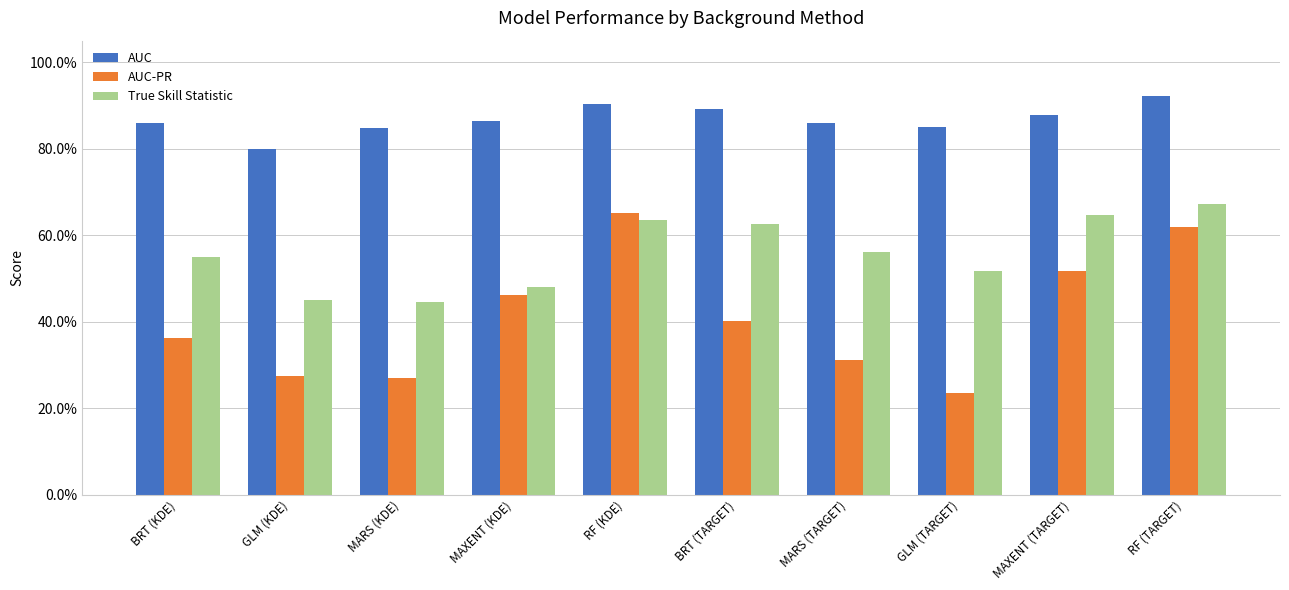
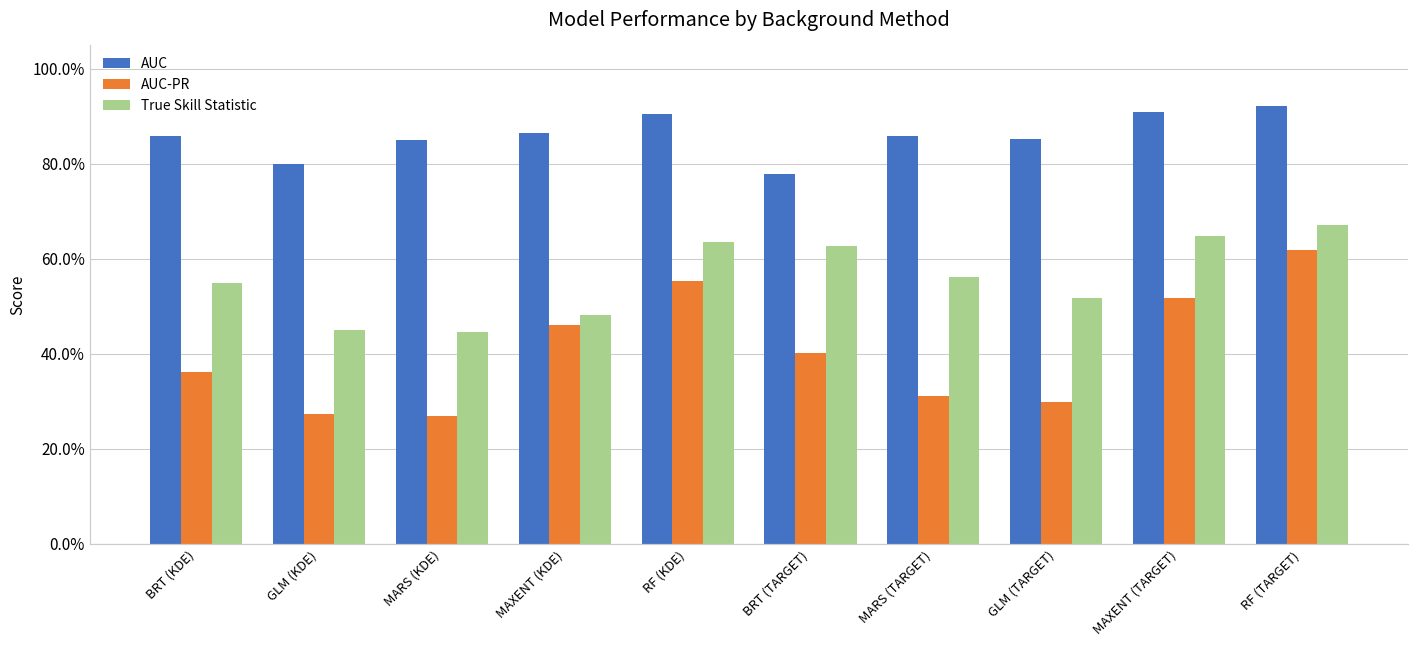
AUC-PR, RF (KDE): 65% -> 55%
AUC, BRT (TARGET): 89% -> 78%
AUC-PR, GLM (TARGET): 24% -> 30%
AUC, MAXENT (TARGET): 88% -> 91%
